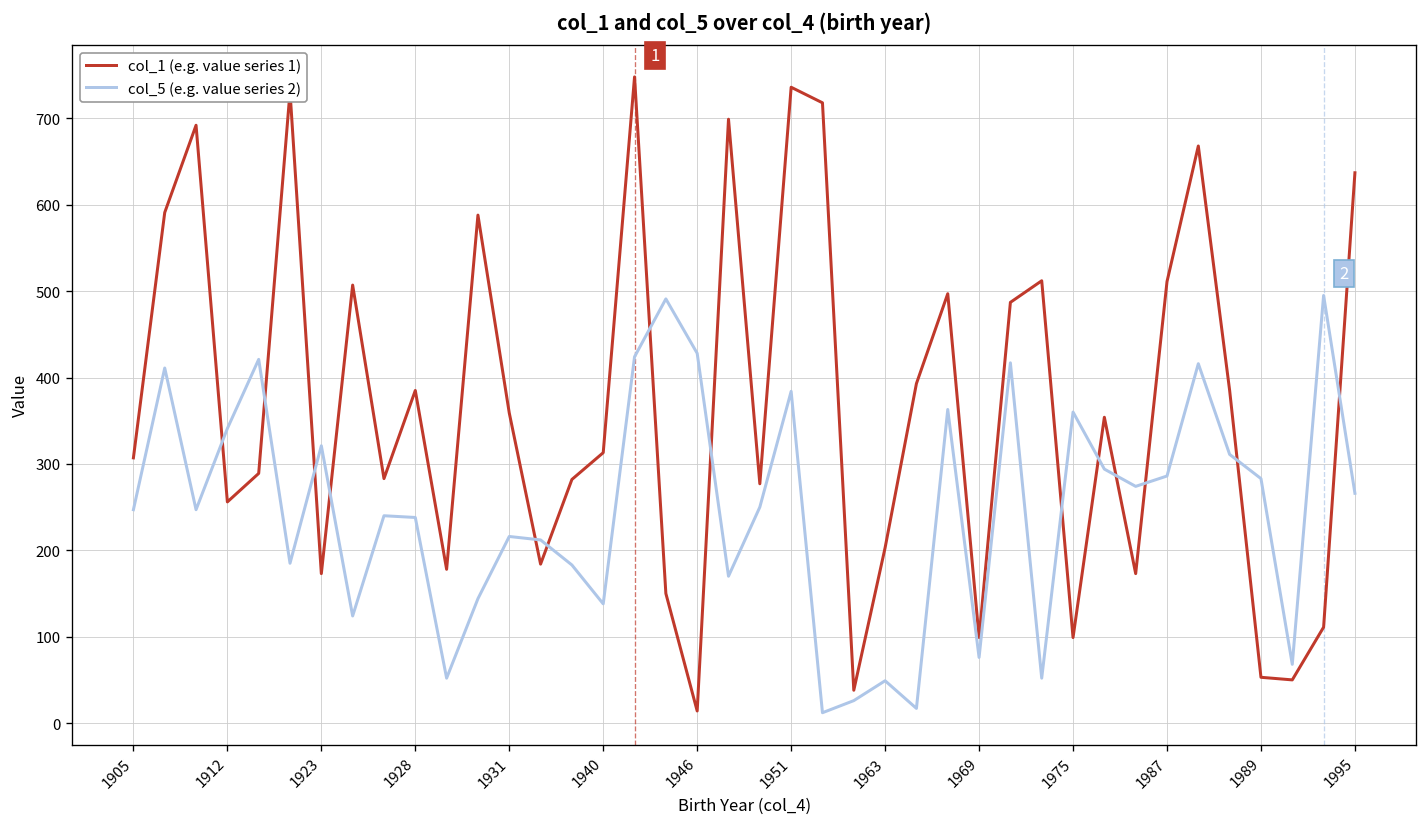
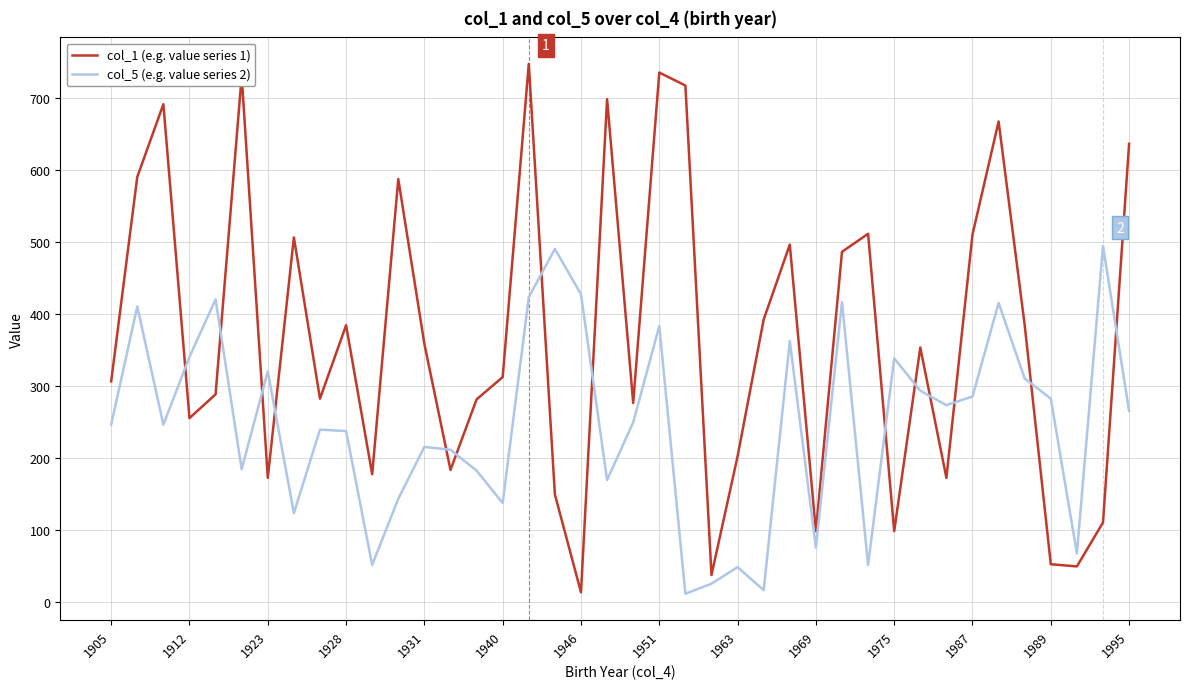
col_5 (e.g. value series 2), 1975: 360 -> 340
